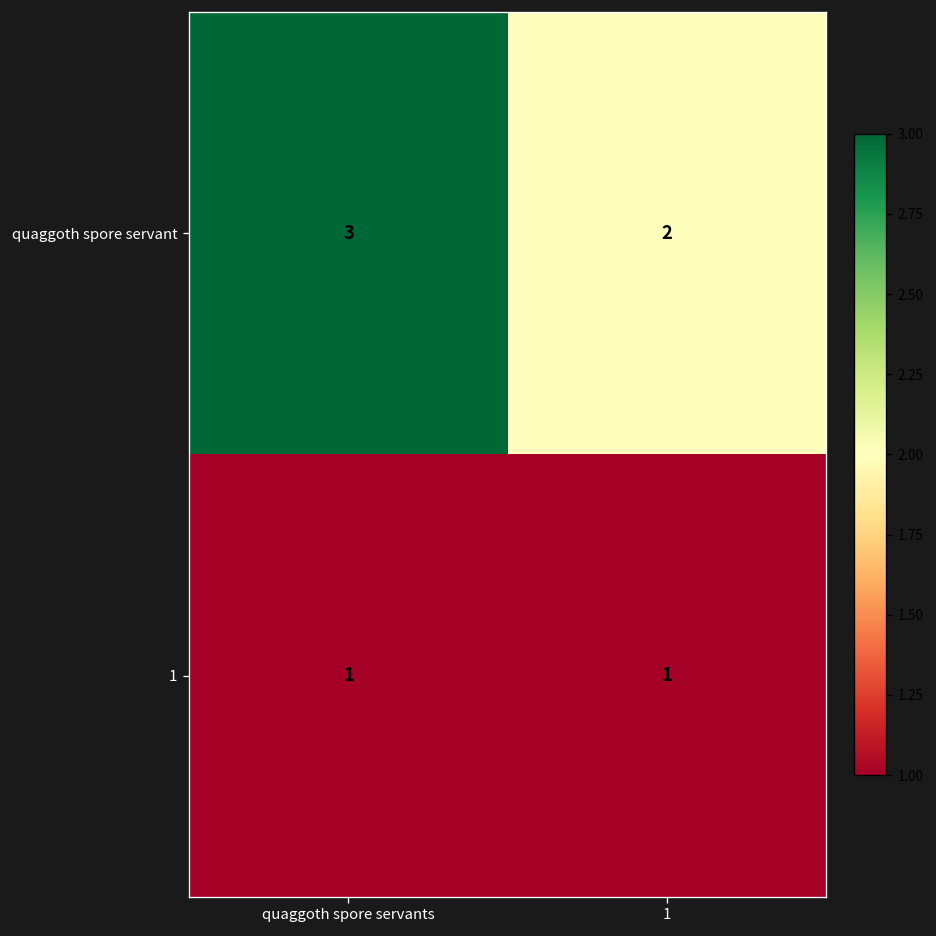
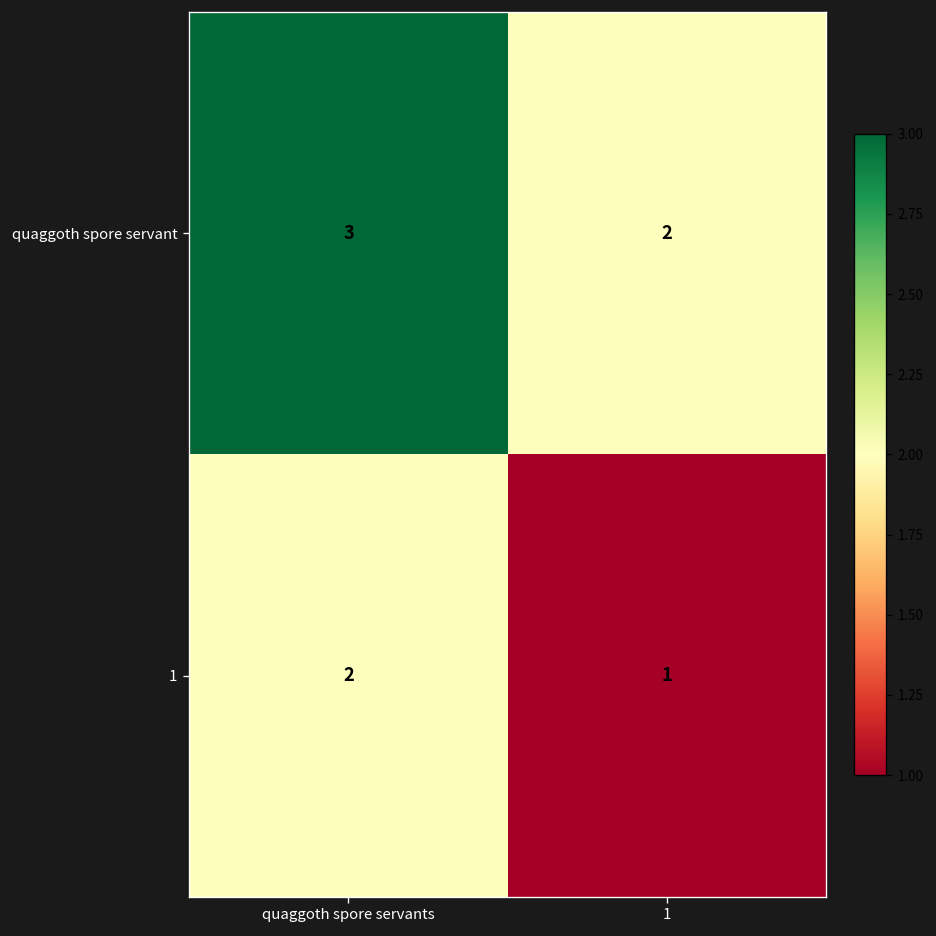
1, quaggoth spore servants: 1 -> 2
